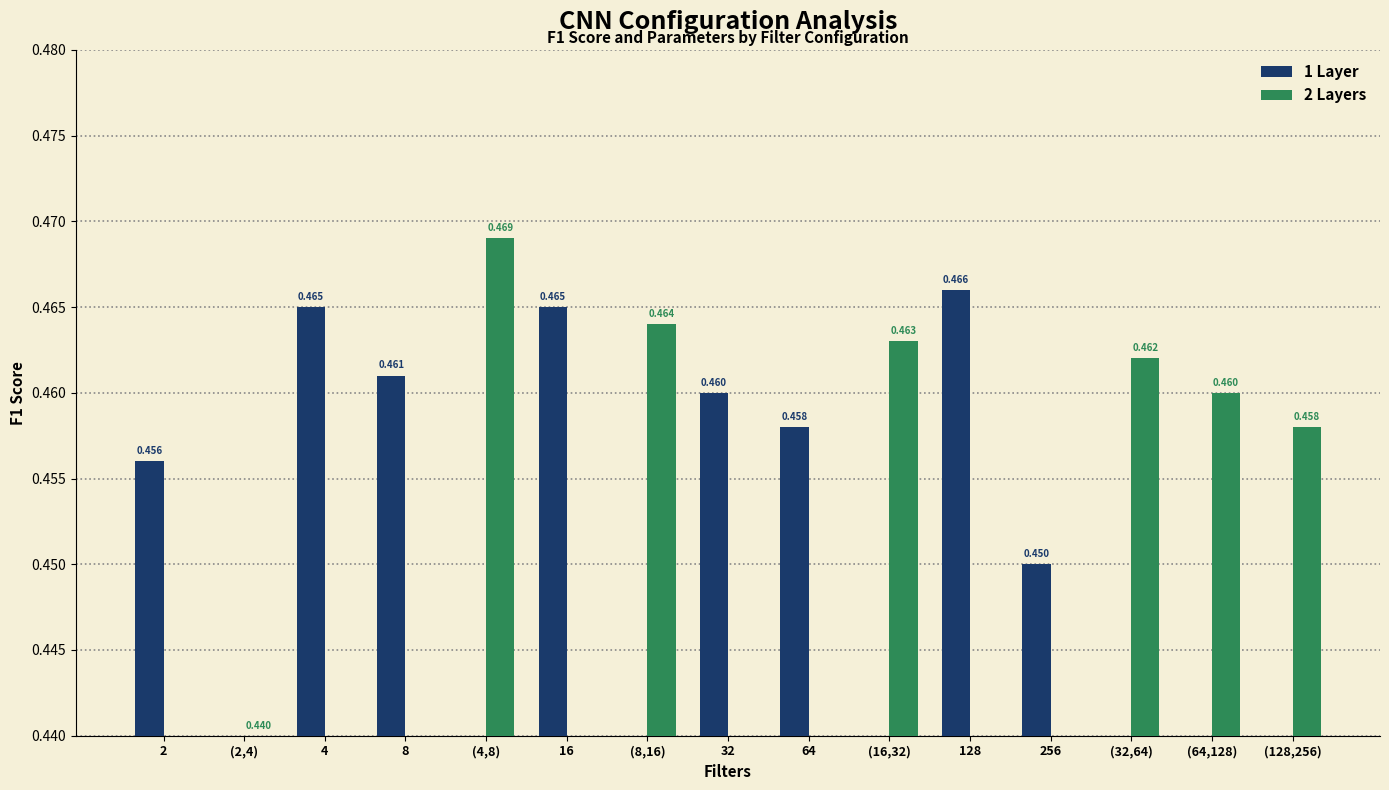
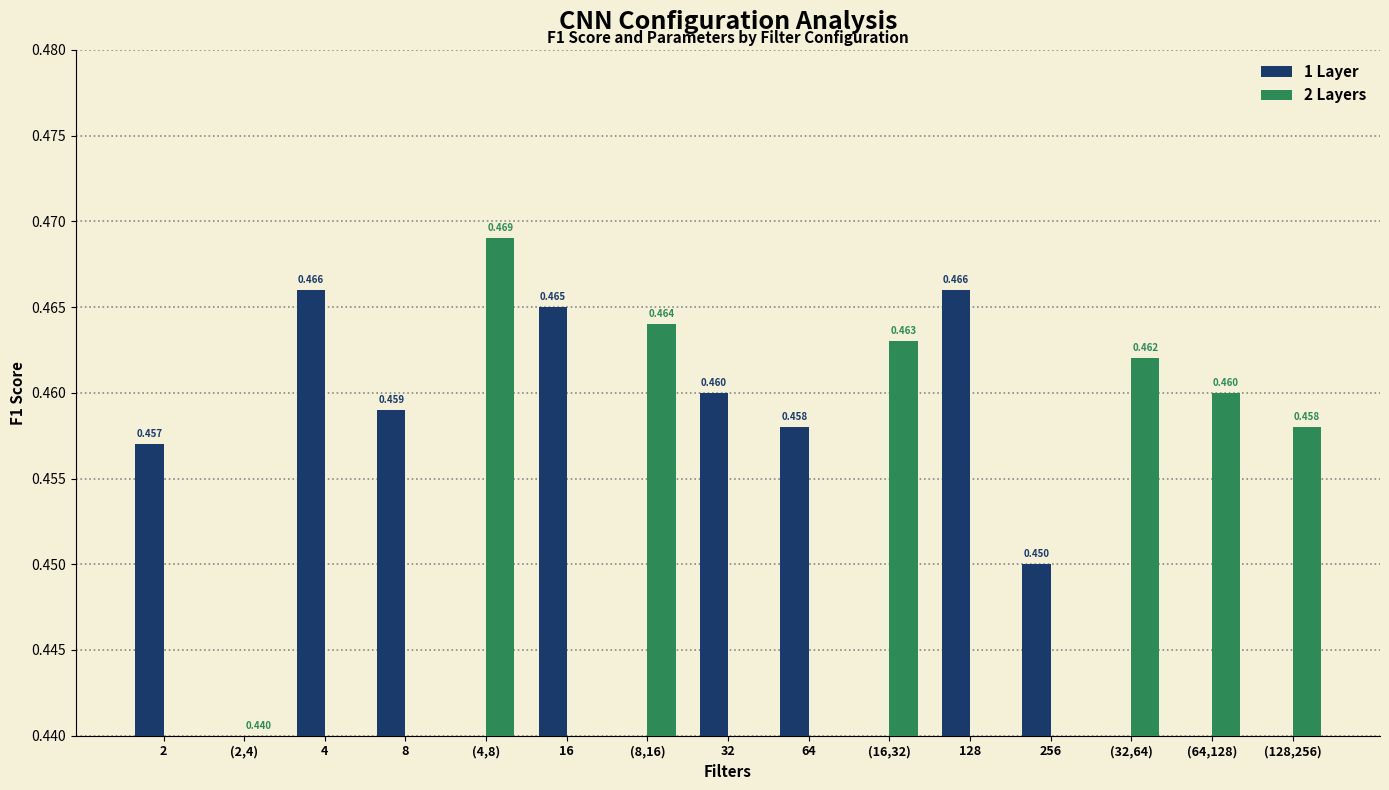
1 Layer, 2: 0.456 -> 0.457
1 Layer, 4: 0.465 -> 0.466
1 Layer, 8: 0.461 -> 0.459
